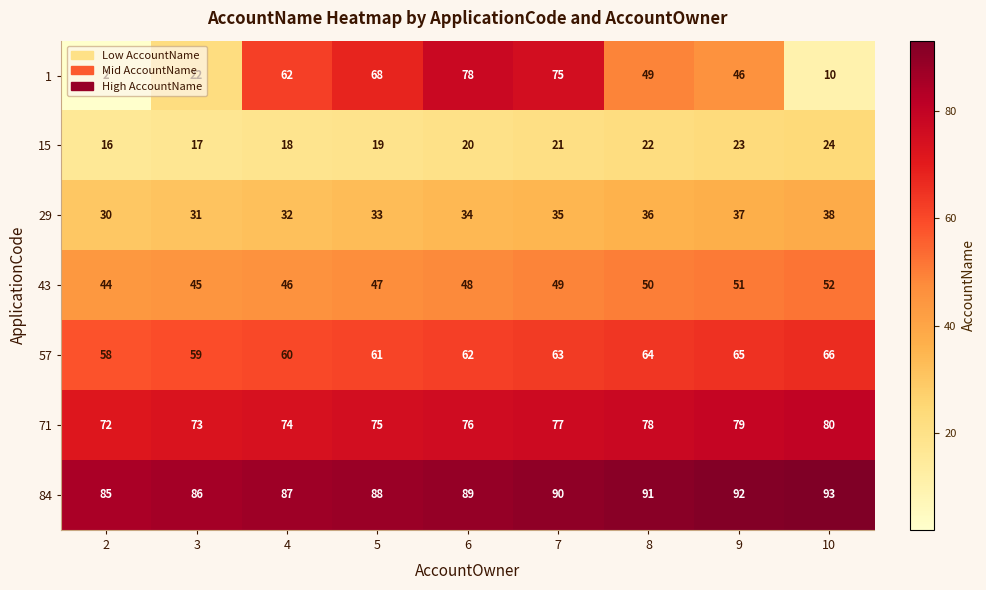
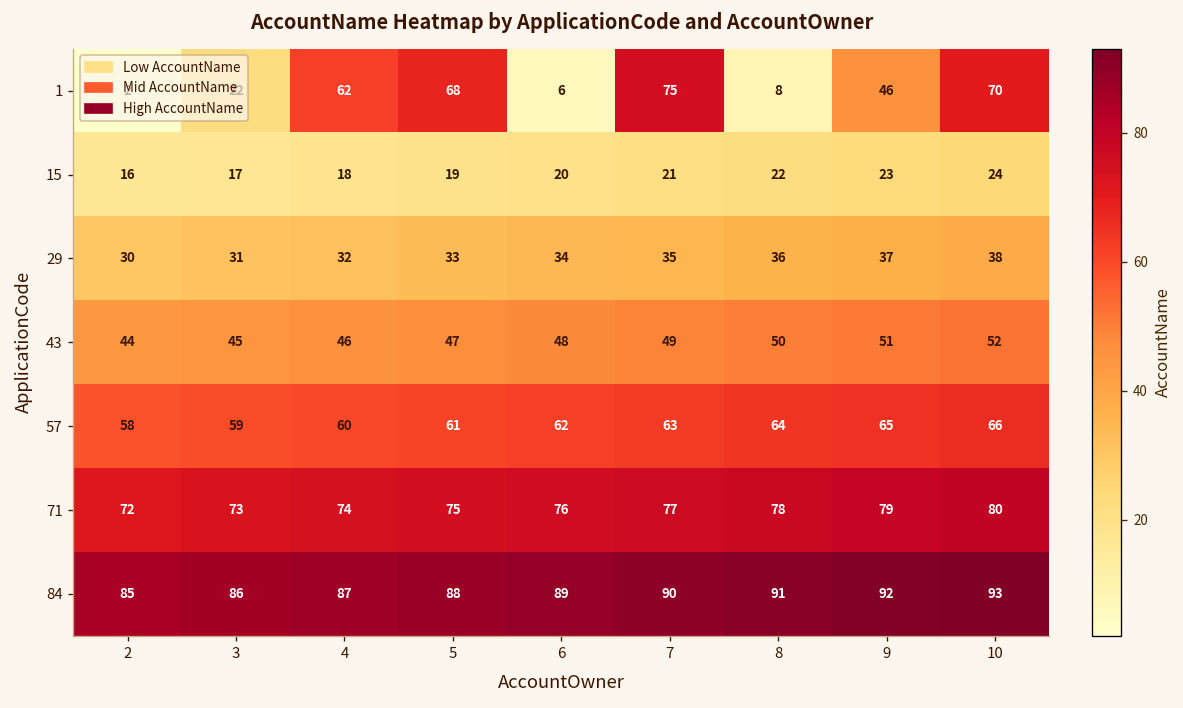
1, 6: 78 -> 6
1, 8: 49 -> 8
1, 10: 10 -> 70
